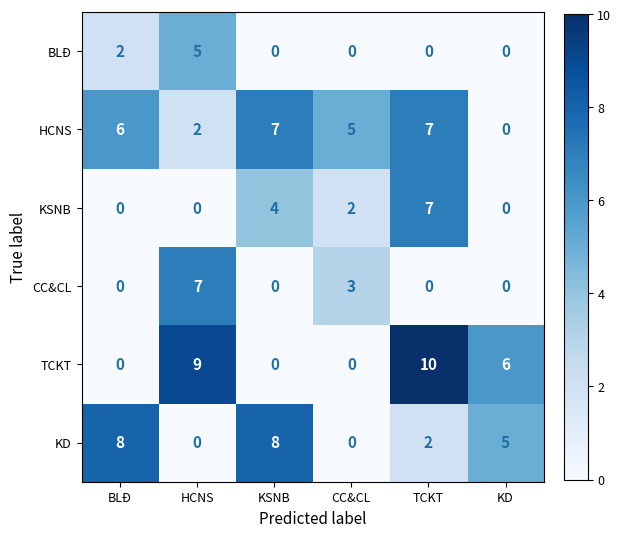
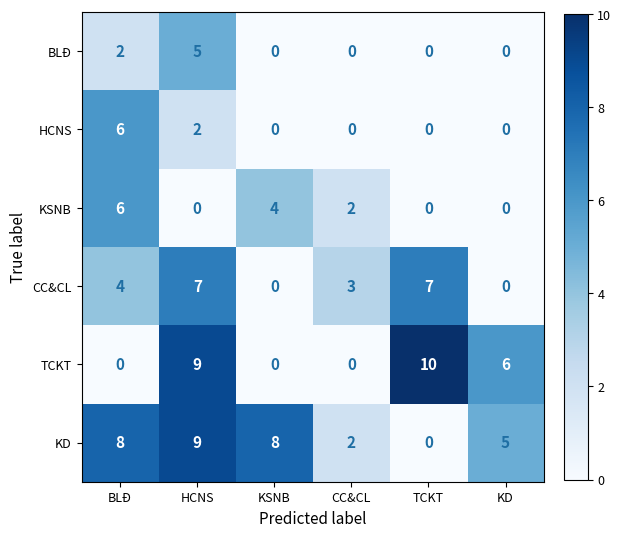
HCNS, KSNB: 7 -> 0
HCNS, CC&CL: 5 -> 0
HCNS, TCKT: 7 -> 0
KSNB, BLĐ: 0 -> 6
KSNB, TCKT: 7 -> 0
CC&CL, BLĐ: 0 -> 4
CC&CL, TCKT: 0 -> 7
KD, HCNS: 0 -> 9
KD, CC&CL: 0 -> 2
KD, TCKT: 2 -> 0
